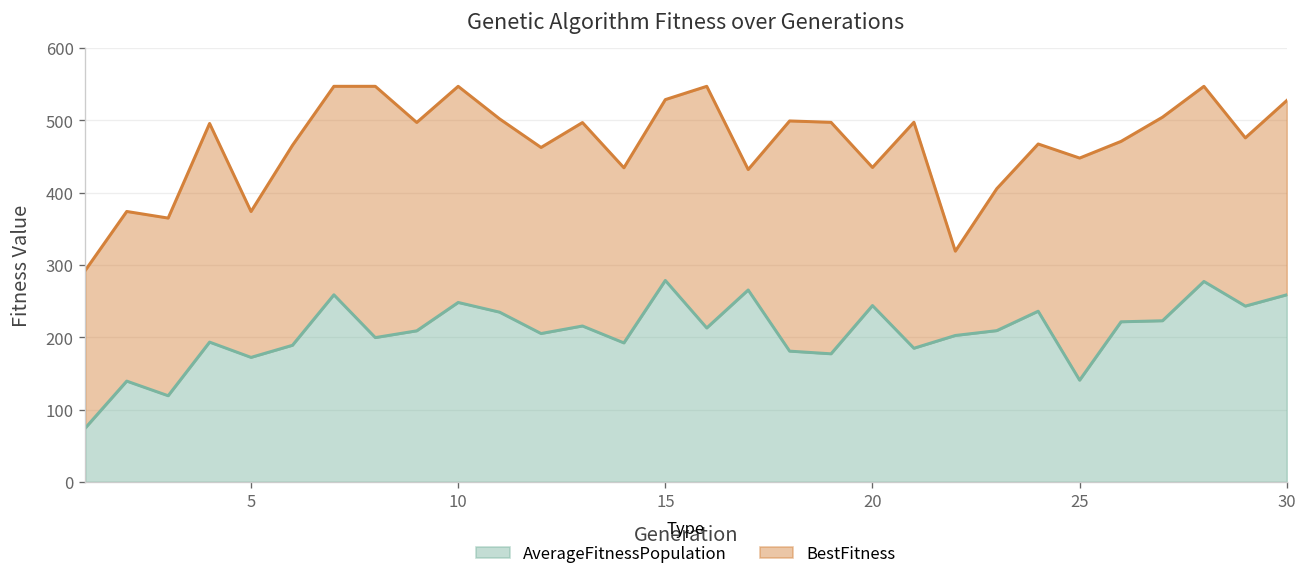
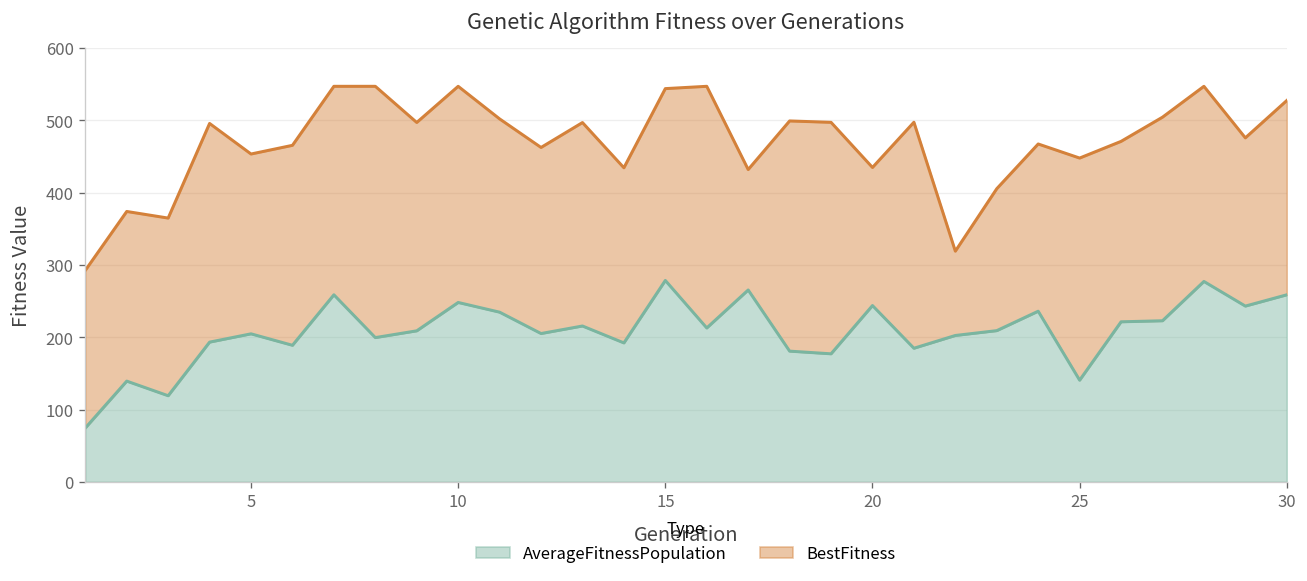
BestFitness, 5: 370 -> 450
AverageFitnessPopulation, 5: 170 -> 200
BestFitness, 15: 530 -> 540
